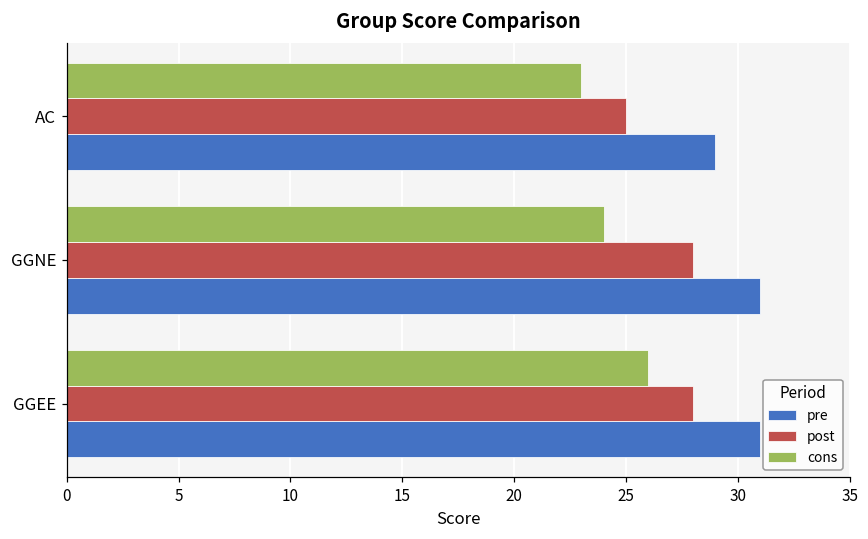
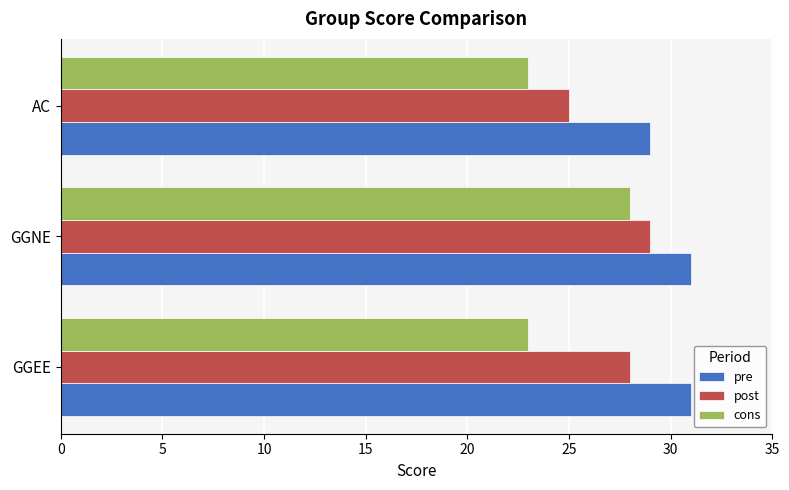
cons, GGNE: 24 -> 28
post, GGNE: 28 -> 29
cons, GGEE: 26 -> 23
